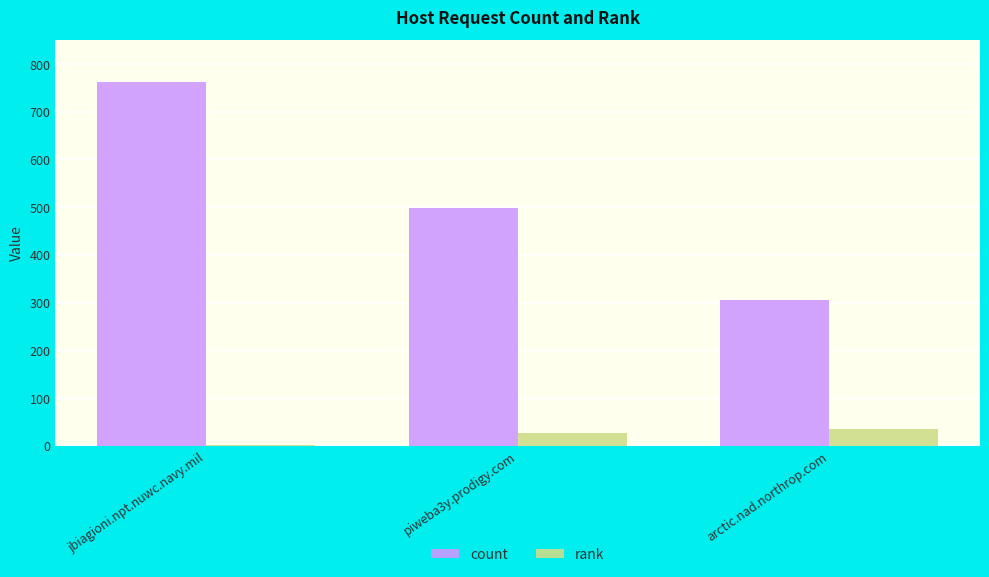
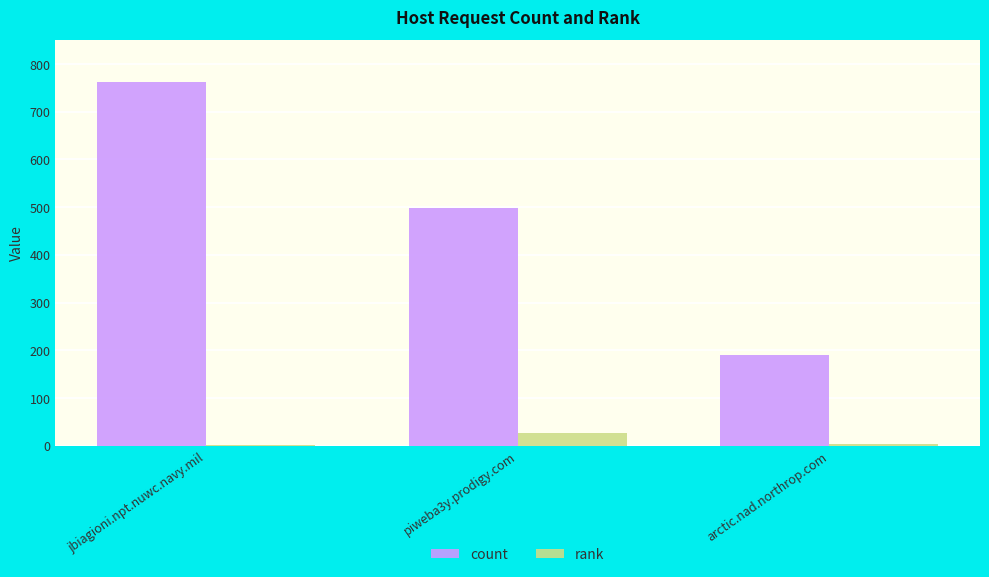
count, arctic.nad.northrop.com: 310 -> 190
rank, arctic.nad.northrop.com: 40 -> 0
